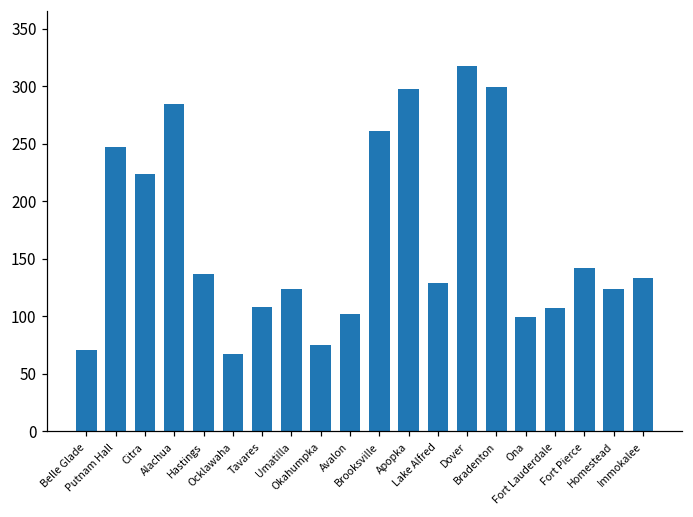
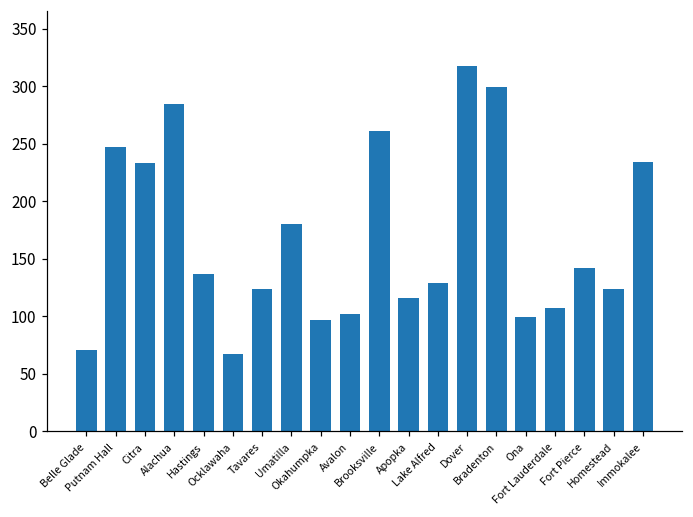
Citra: 224 -> 234
Tavares: 108 -> 124
Umatilla: 124 -> 180
Okahumpka: 75 -> 97
Apopka: 298 -> 116
Immokalee: 133 -> 234
